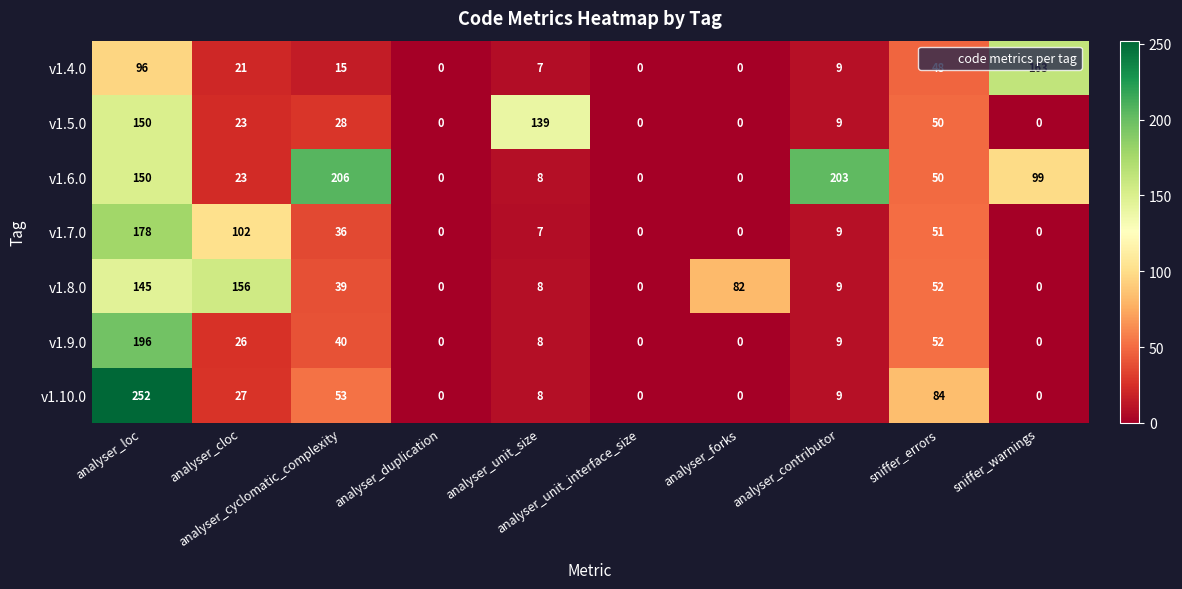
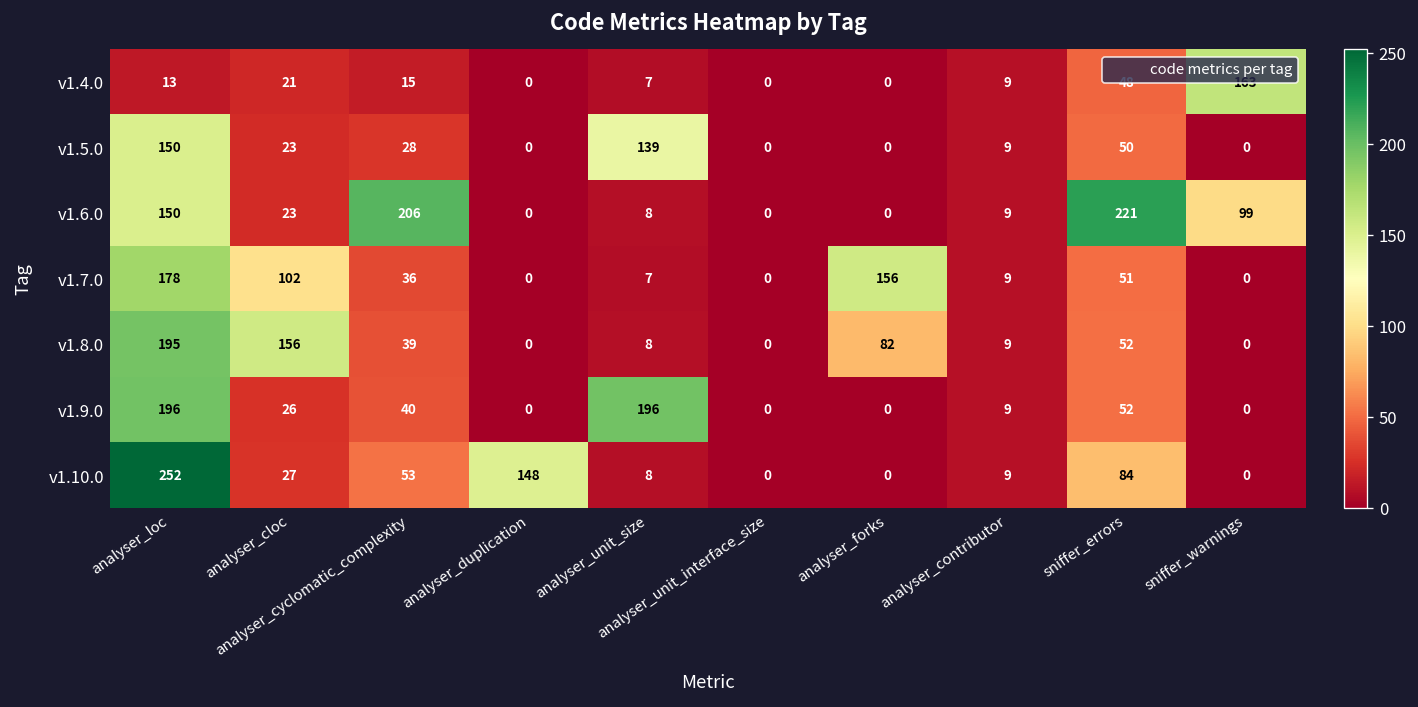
v1.4.0, analyser_loc: 96 -> 13
v1.6.0, analyser_contributor: 203 -> 9
v1.6.0, sniffer_errors: 50 -> 221
v1.7.0, analyser_forks: 0 -> 156
v1.8.0, analyser_loc: 145 -> 195
v1.9.0, analyser_unit_size: 8 -> 196
v1.10.0, analyser_duplication: 0 -> 148
